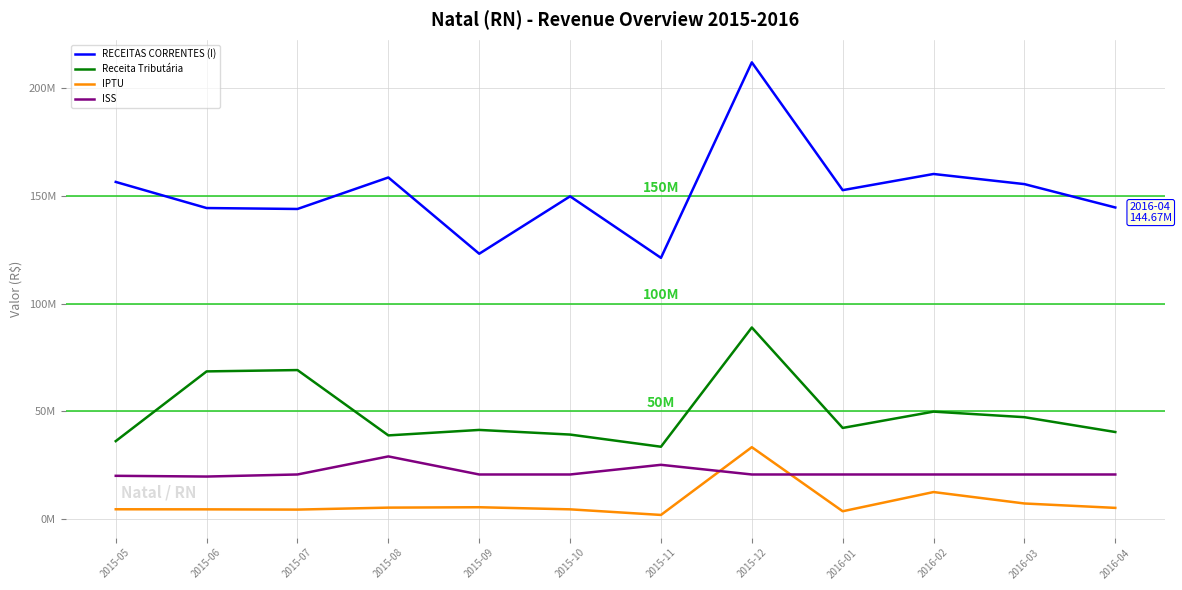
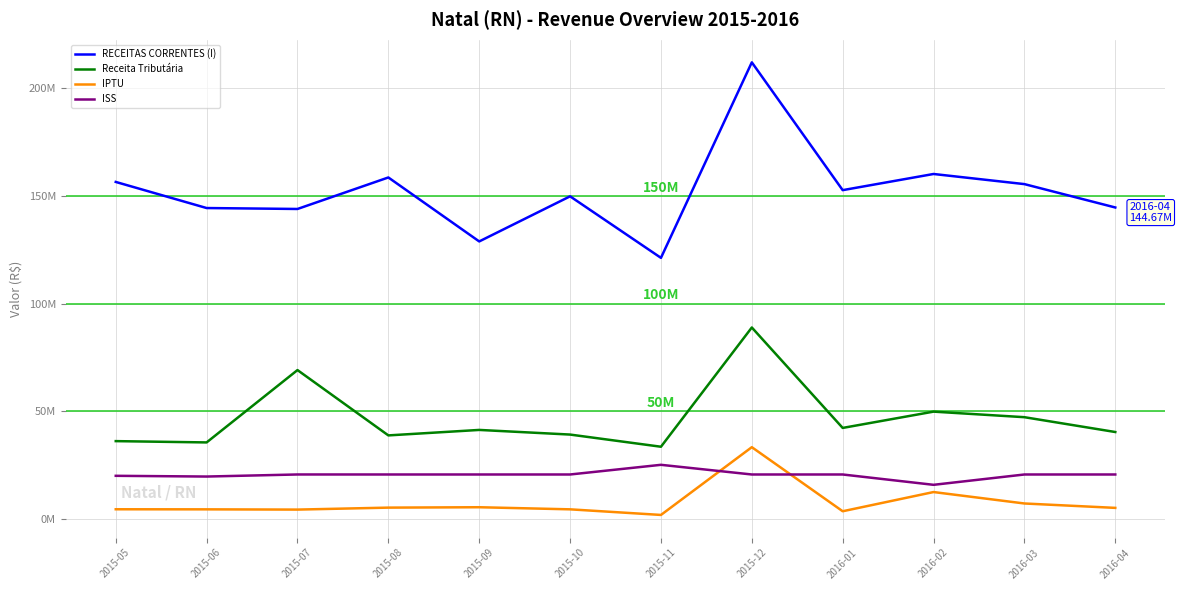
Receita Tributária, 2015-06: 69000000 -> 36000000
ISS, 2015-08: 29000000 -> 21000000
RECEITAS CORRENTES (I), 2015-09: 123000000 -> 129000000
ISS, 2016-02: 21000000 -> 16000000
